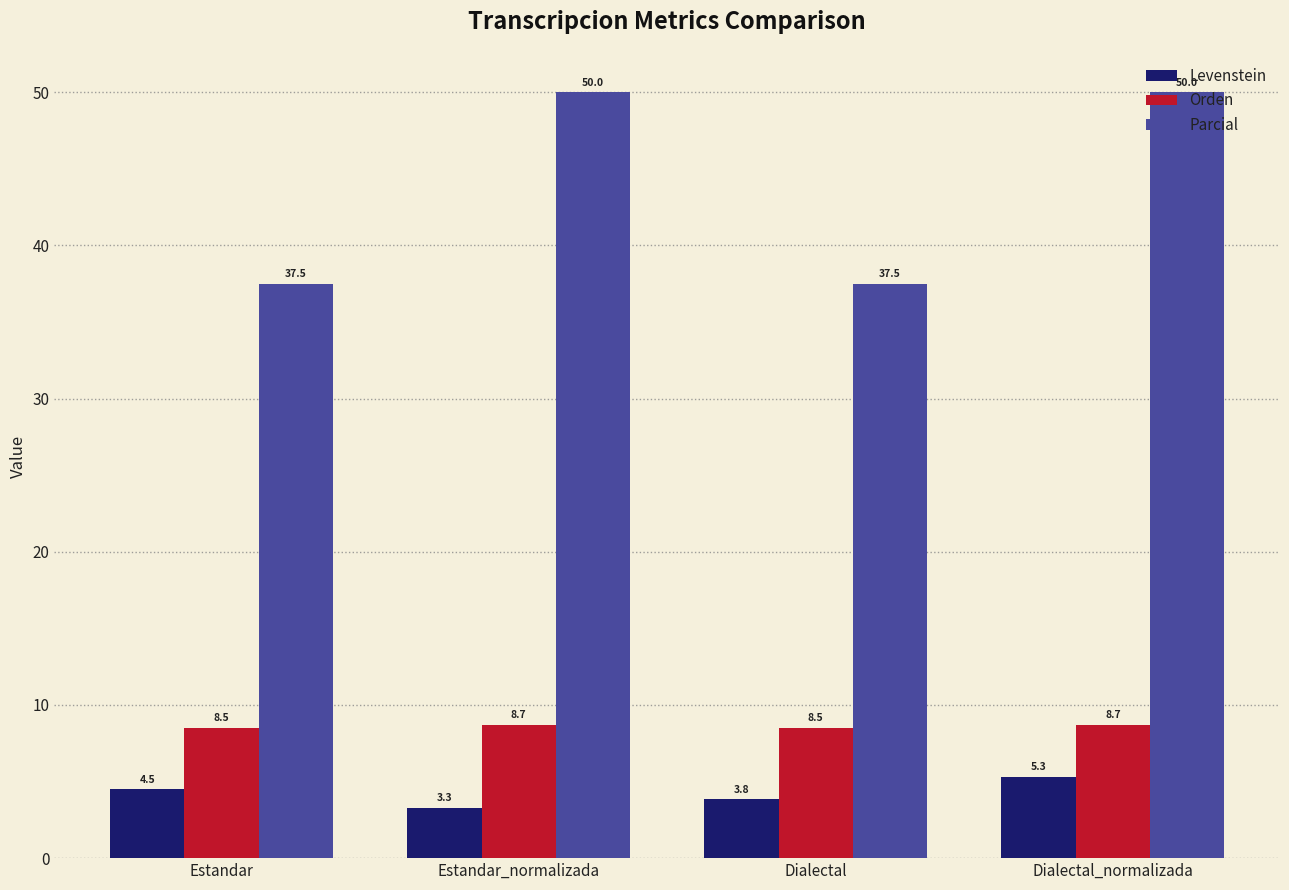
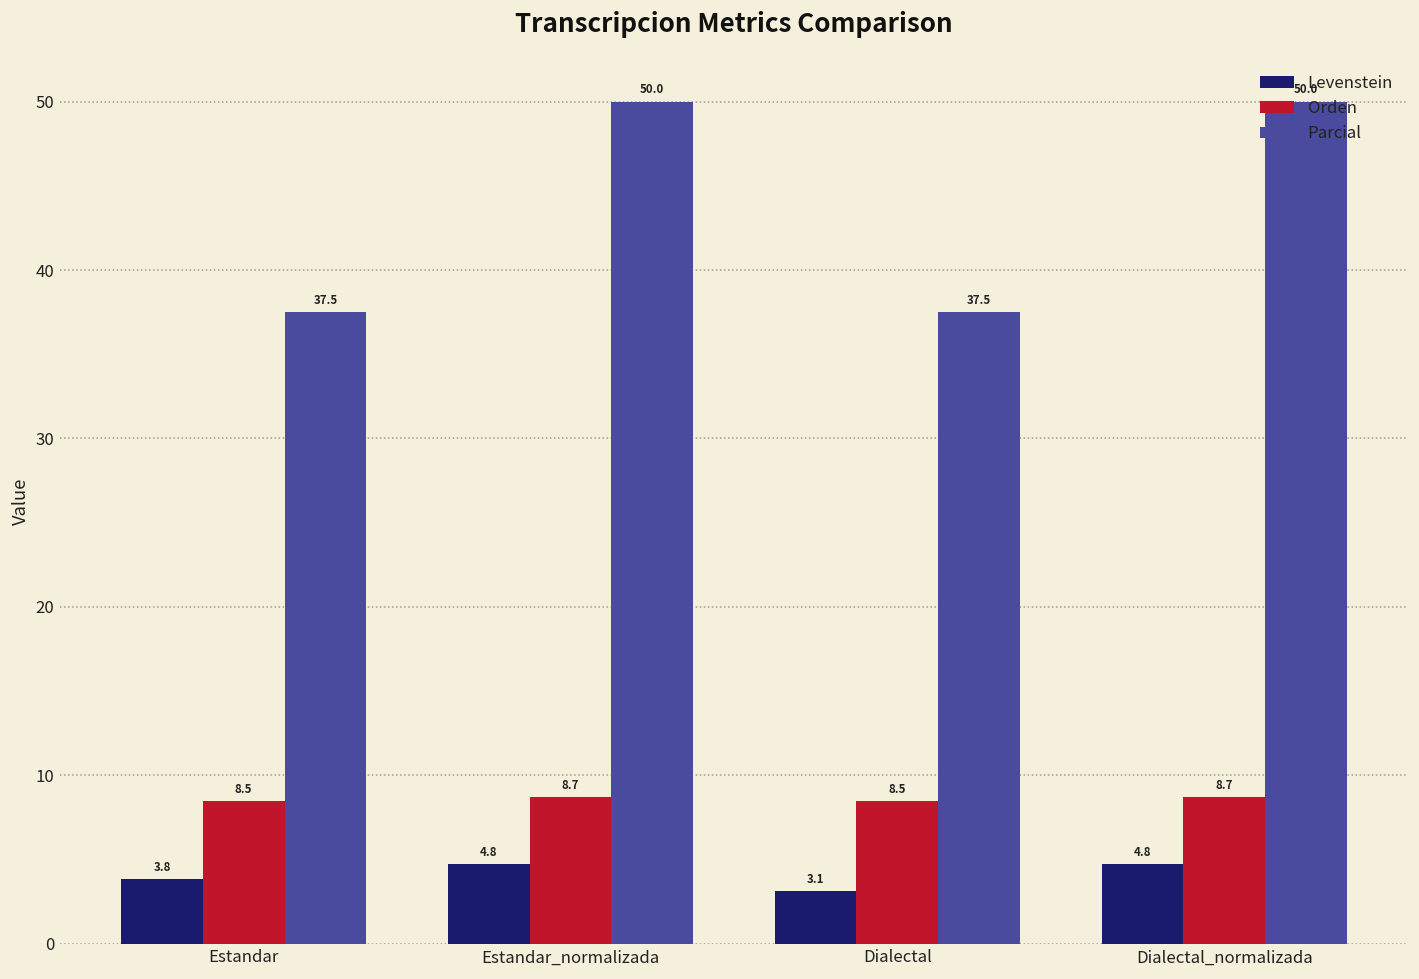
Levenstein, Estandar: 4.5 -> 3.8
Levenstein, Estandar_normalizada: 3.3 -> 4.8
Levenstein, Dialectal: 3.8 -> 3.1
Levenstein, Dialectal_normalizada: 5.3 -> 4.8
